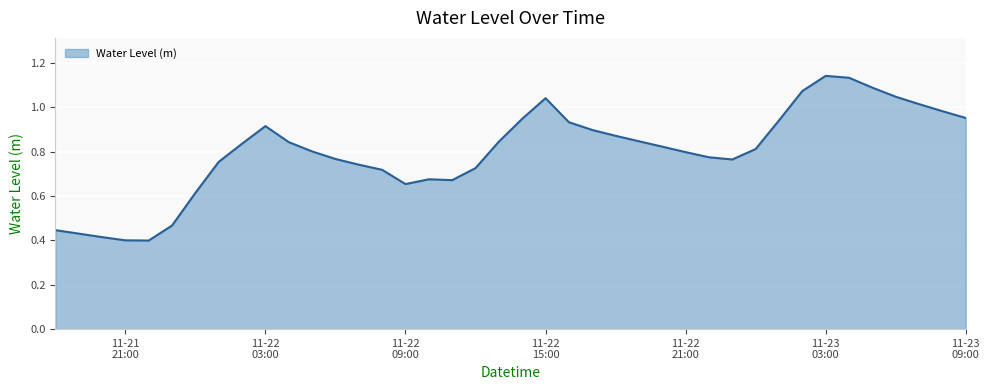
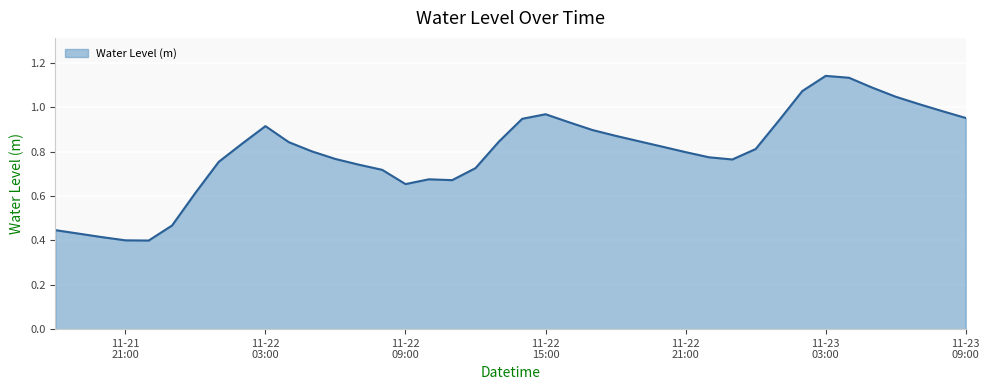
11-22 15:00: 1.04 -> 0.97
